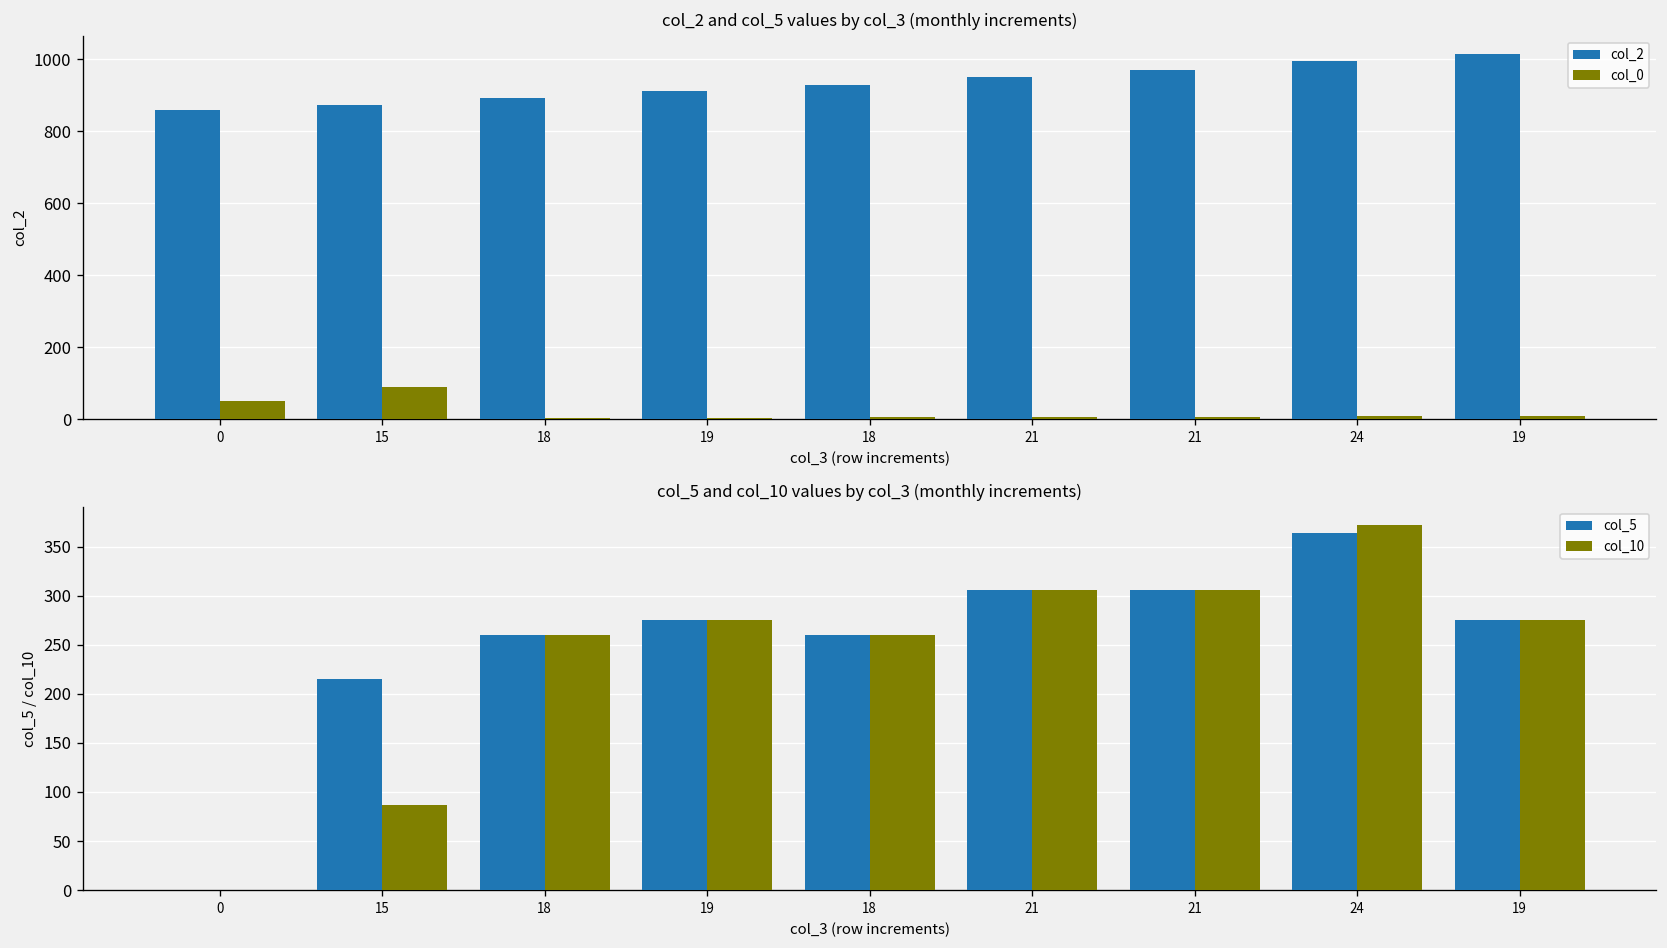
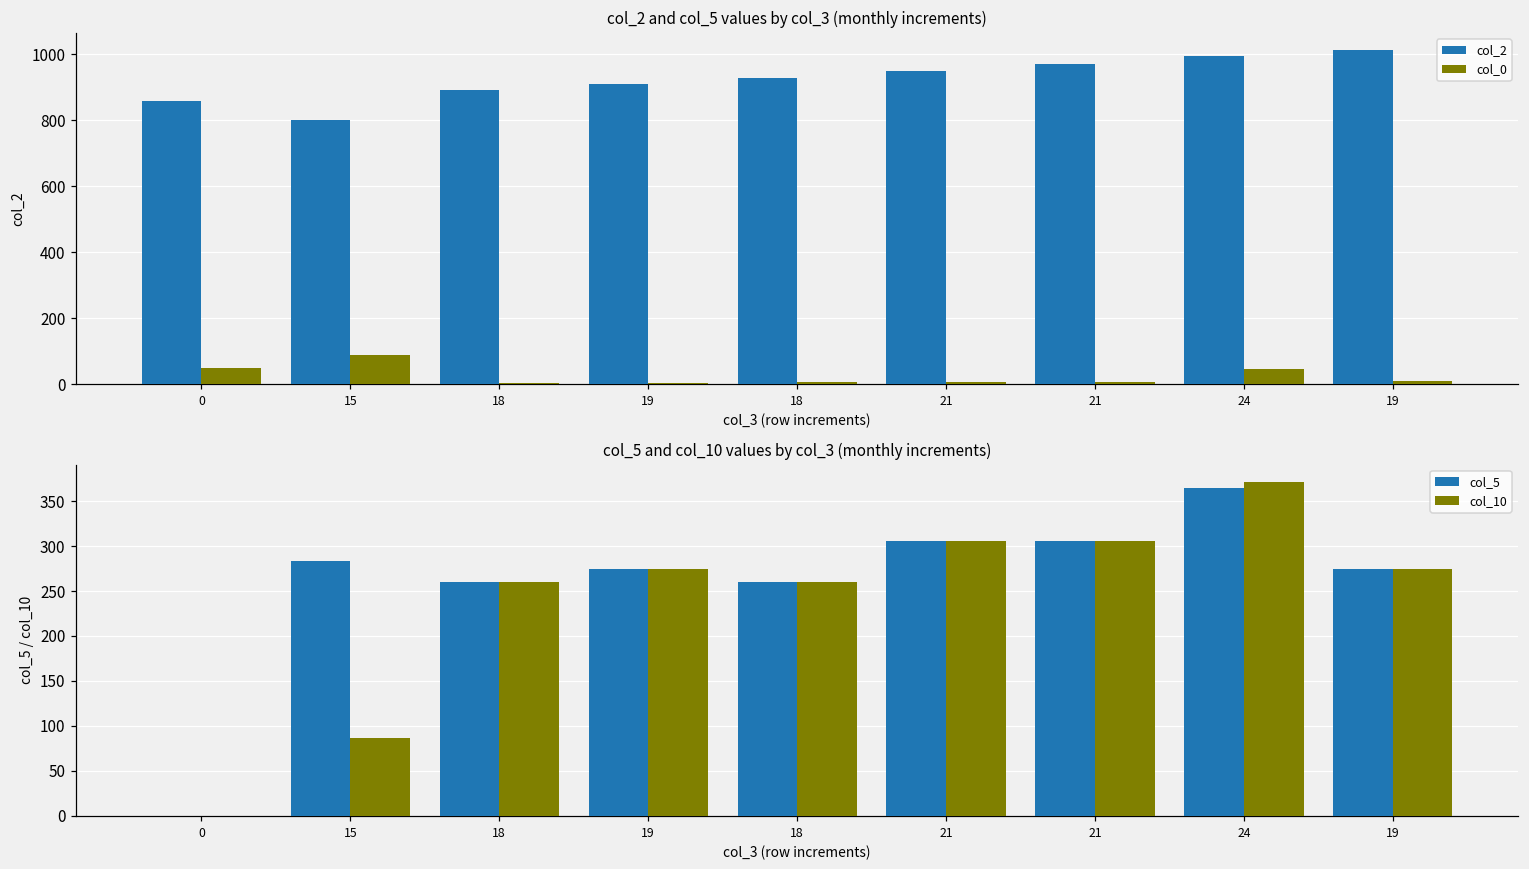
col_2 and col_5 values by col_3 (monthly increments), col_2, 15: 870 -> 800
col_2 and col_5 values by col_3 (monthly increments), col_0, 24: 10 -> 50
col_5 and col_10 values by col_3 (monthly increments), col_5, 15: 220 -> 280
